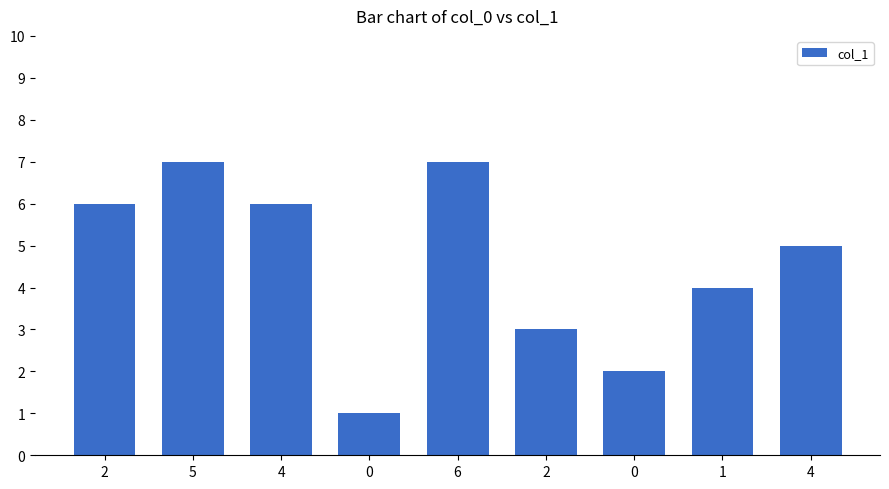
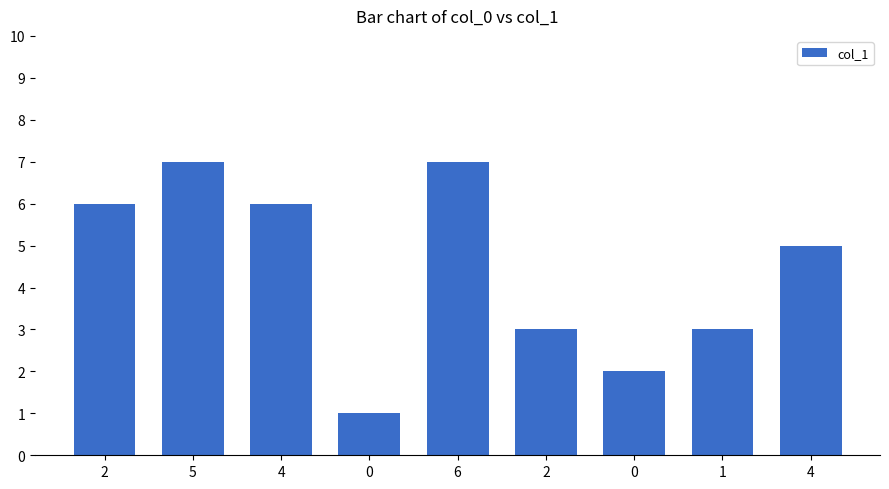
1: 4 -> 3
